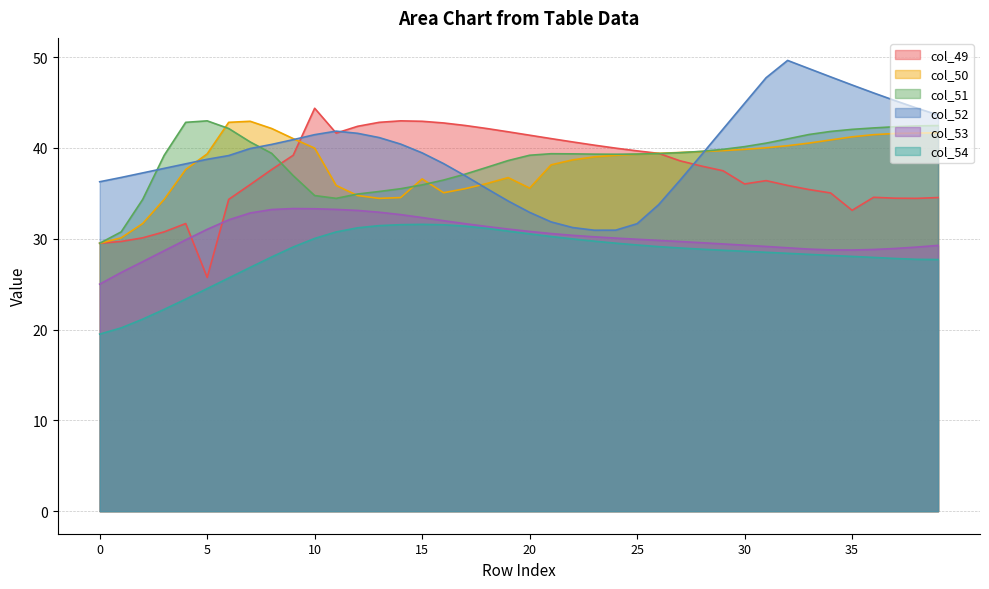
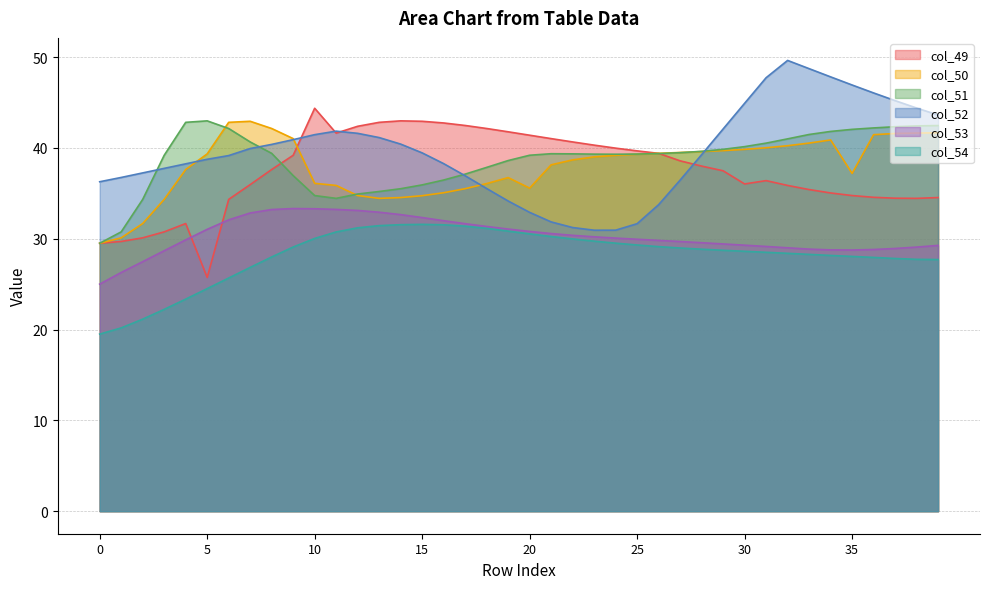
col_50, 10: 40 -> 36
col_50, 15: 37 -> 35
col_49, 35: 33 -> 35
col_50, 35: 41 -> 37
